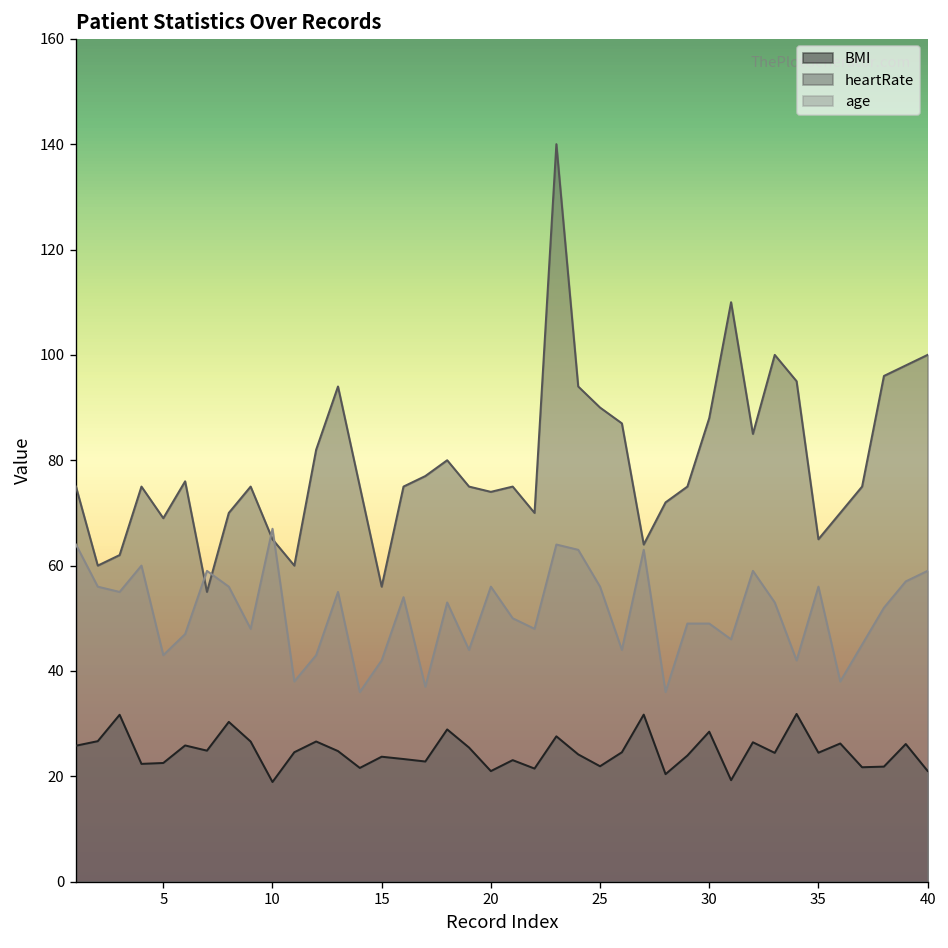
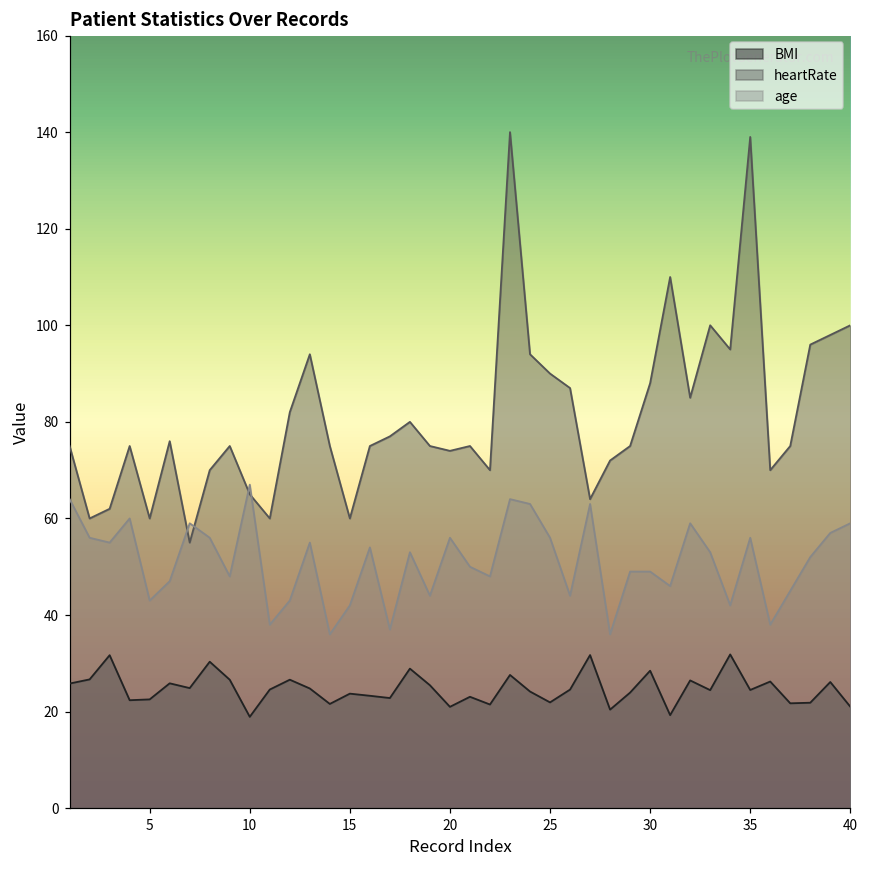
heartRate, 5: 69 -> 60
heartRate, 15: 56 -> 60
heartRate, 35: 65 -> 139
